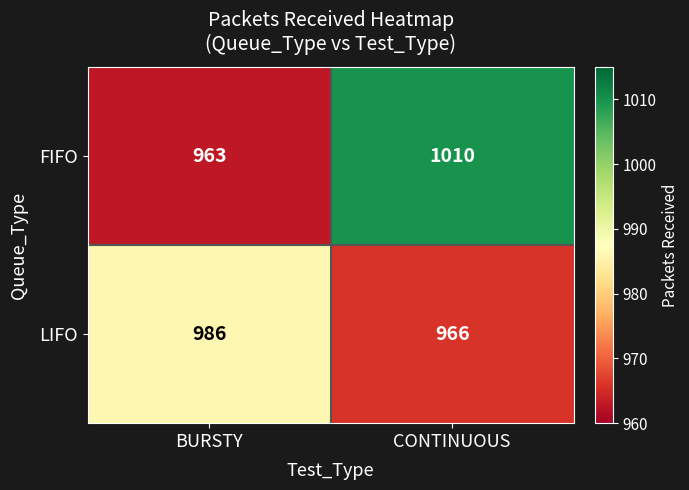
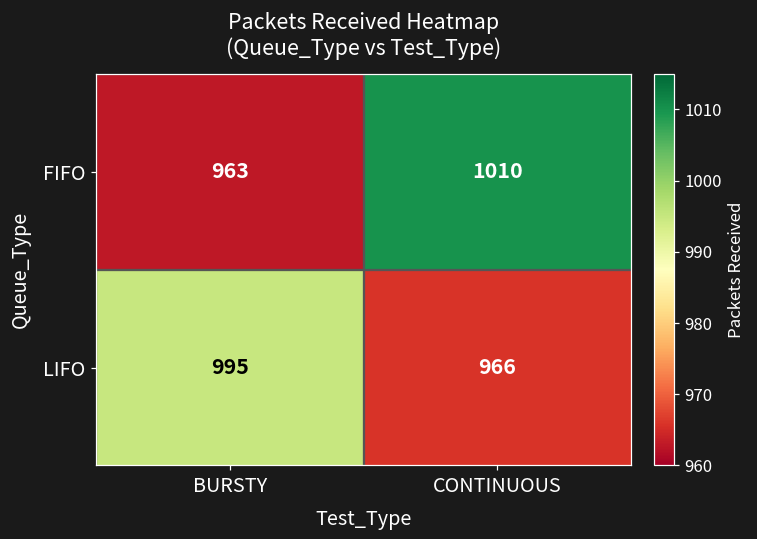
LIFO, BURSTY: 986 -> 995
